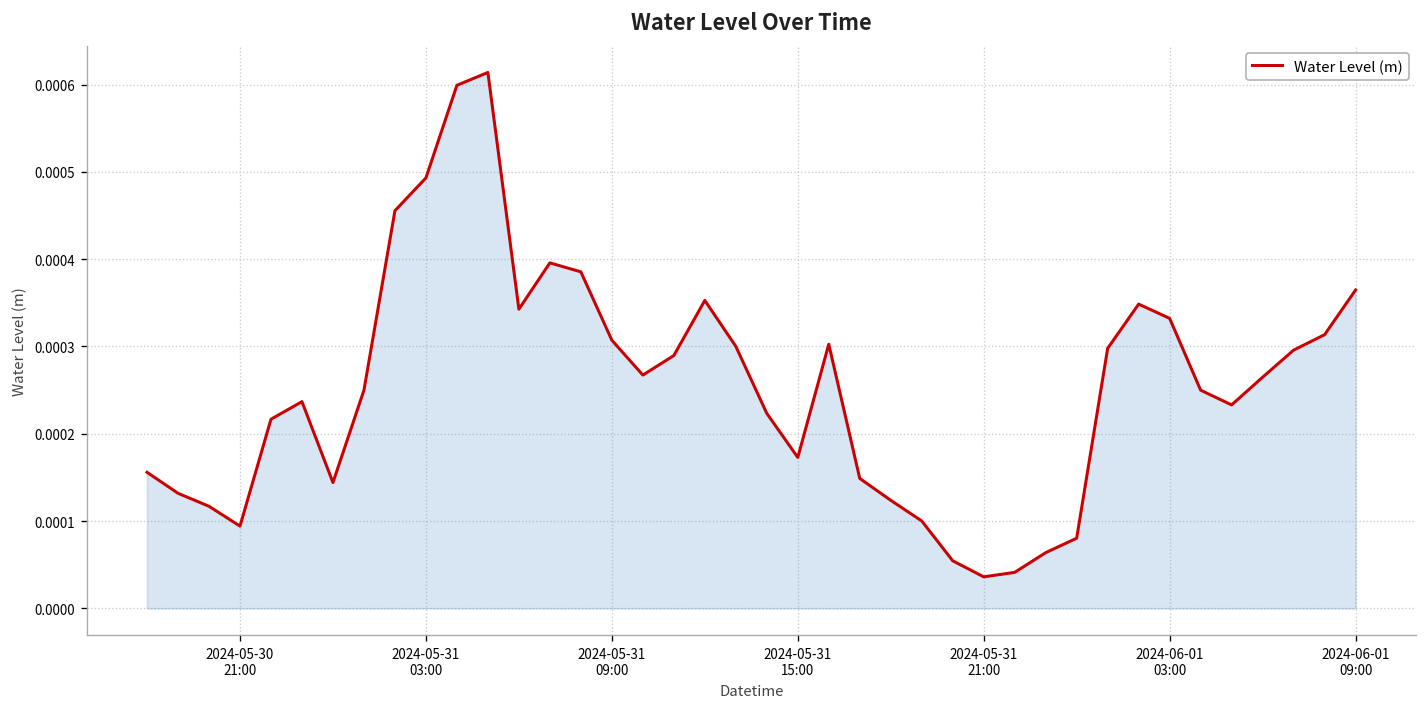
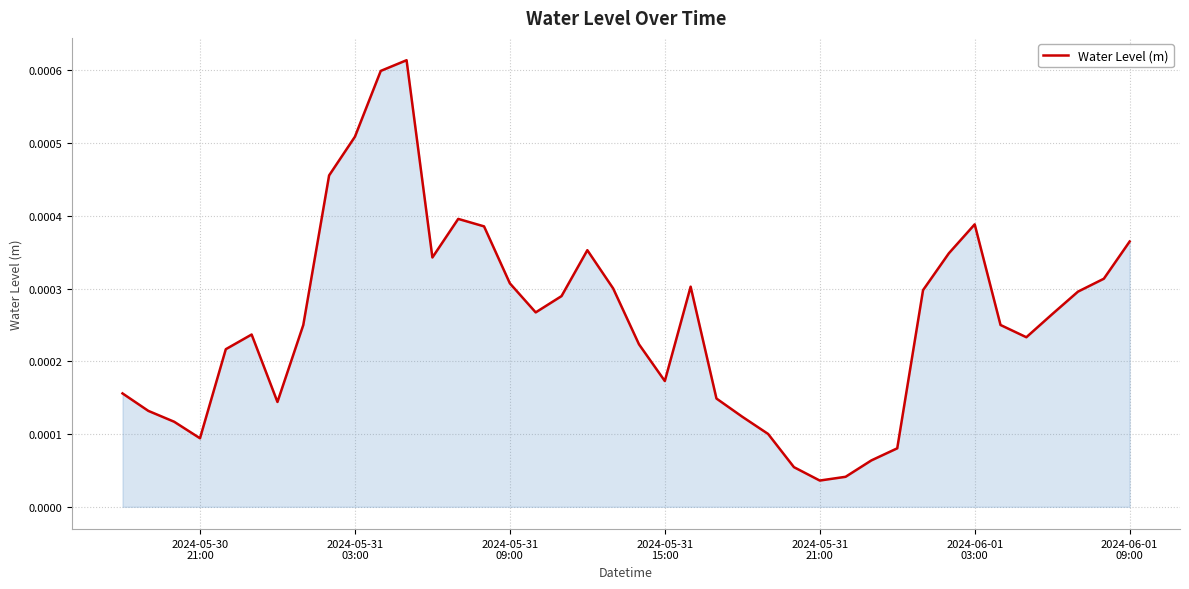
2024-05-31 03:00: 0.00049 -> 0.00051
2024-06-01 03:00: 0.00033 -> 0.00039
